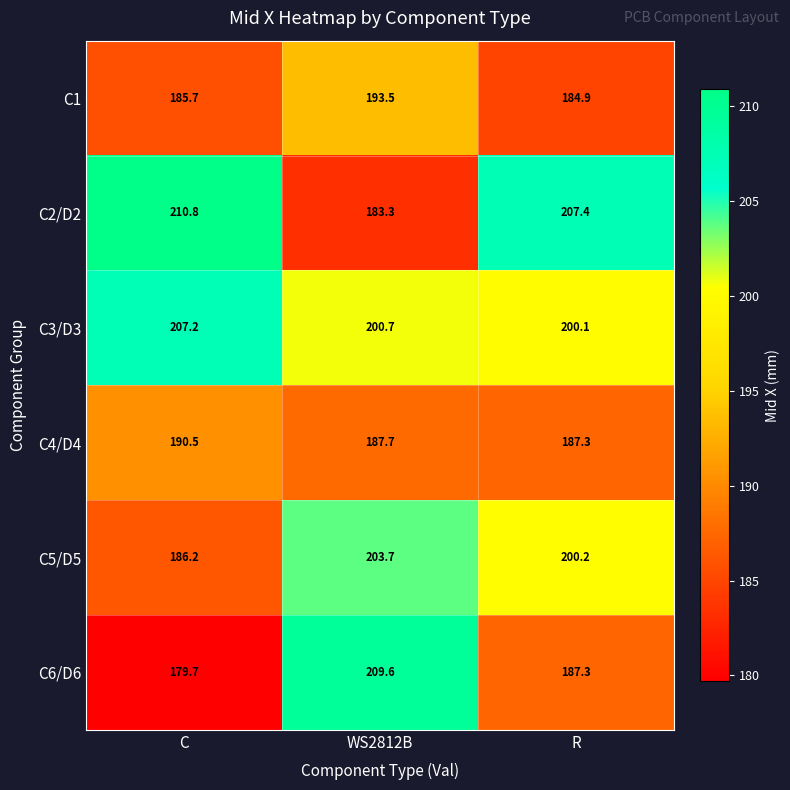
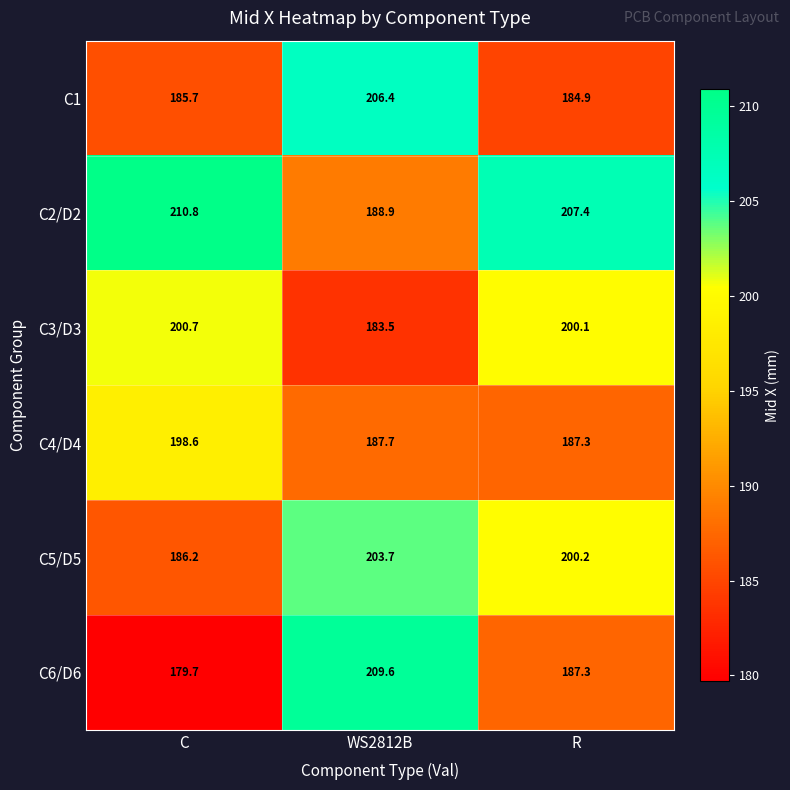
C1, WS2812B: 193.5 -> 206.4
C2/D2, WS2812B: 183.3 -> 188.9
C3/D3, C: 207.2 -> 200.7
C3/D3, WS2812B: 200.7 -> 183.5
C4/D4, C: 190.5 -> 198.6
